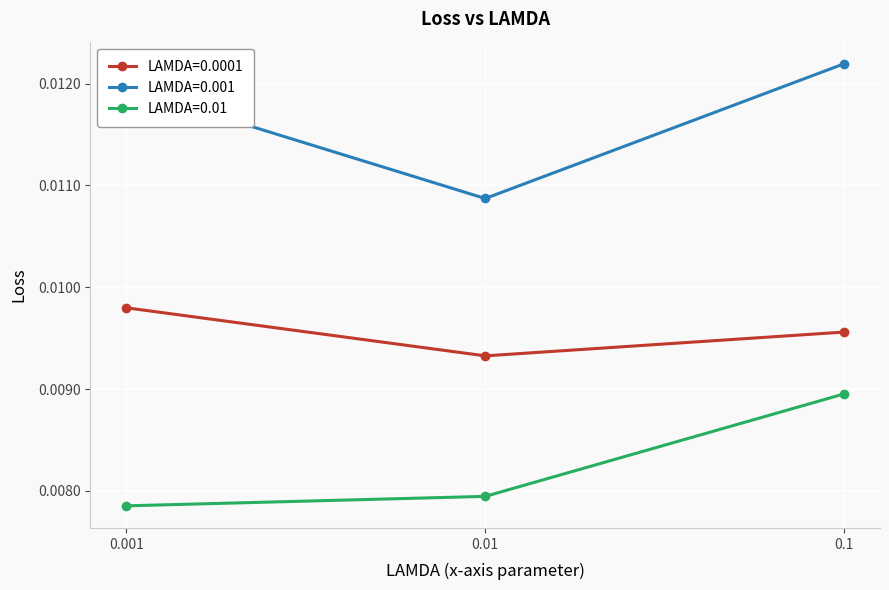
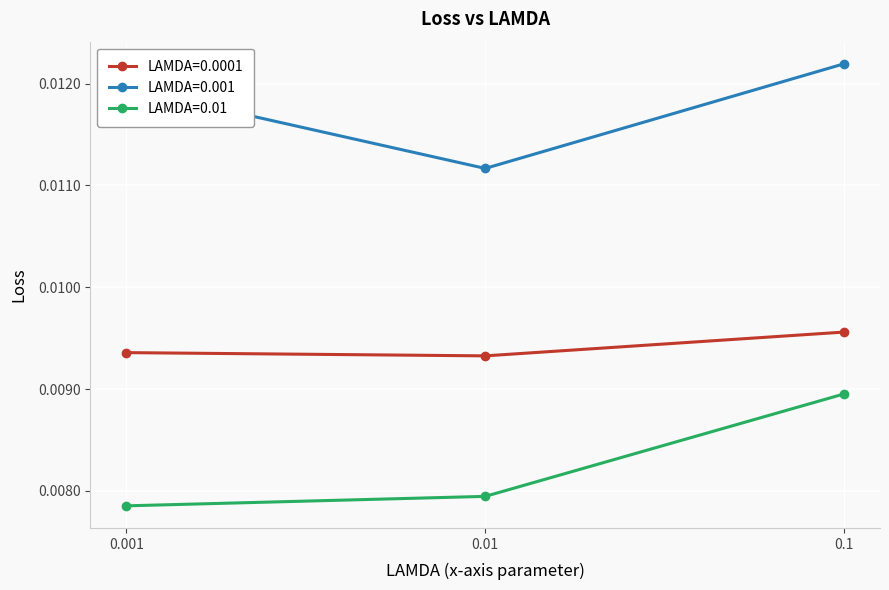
LAMDA=0.0001, 0.001: 0.00980 -> 0.00936
LAMDA=0.001, 0.01: 0.01087 -> 0.01117
